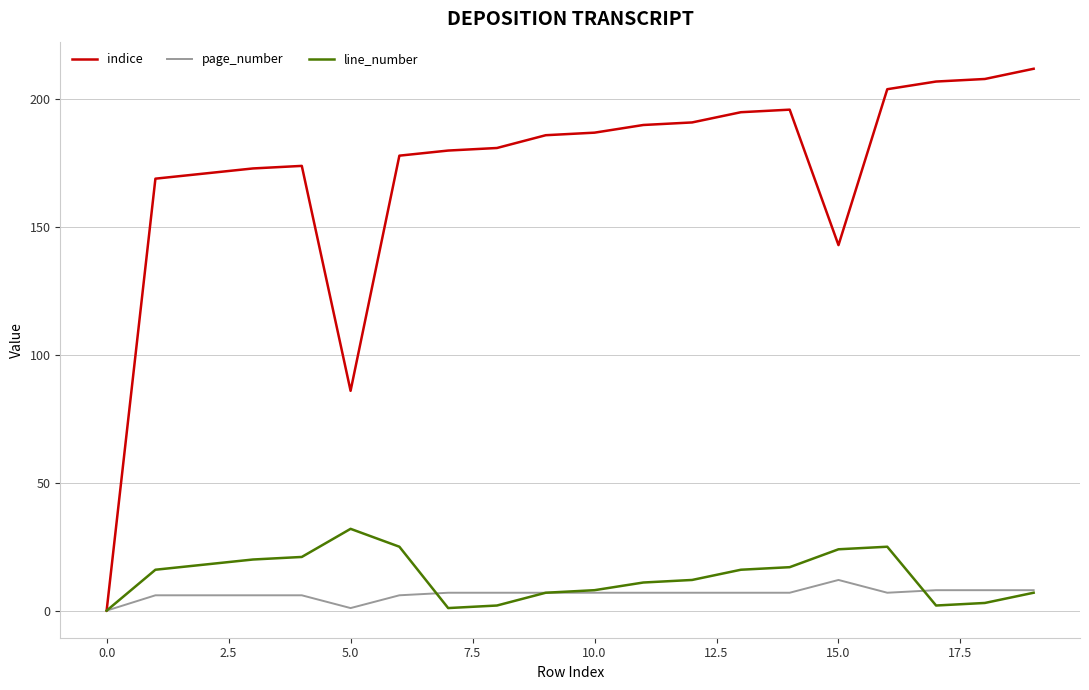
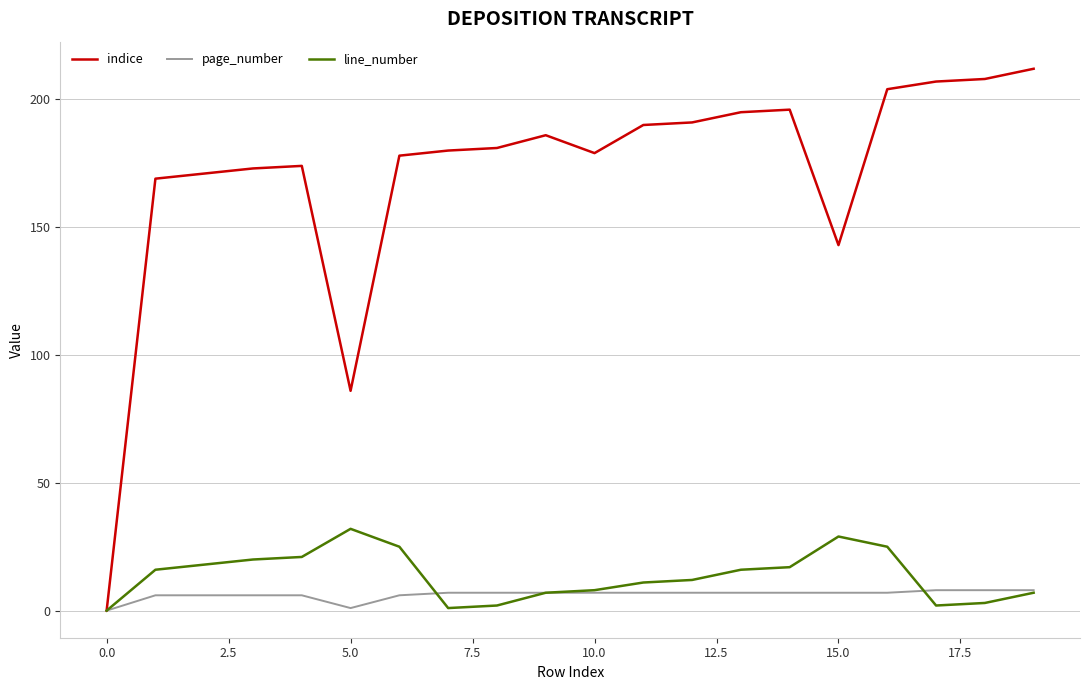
indice, 10.0: 187 -> 179
page_number, 15.0: 12 -> 7
line_number, 15.0: 24 -> 29
